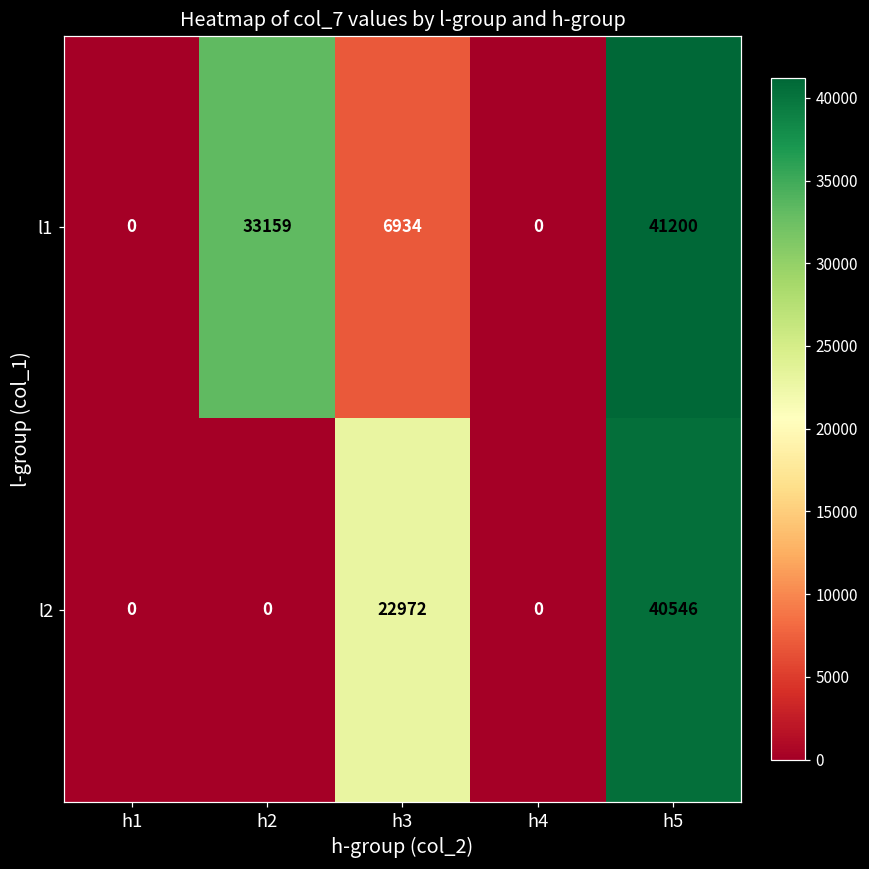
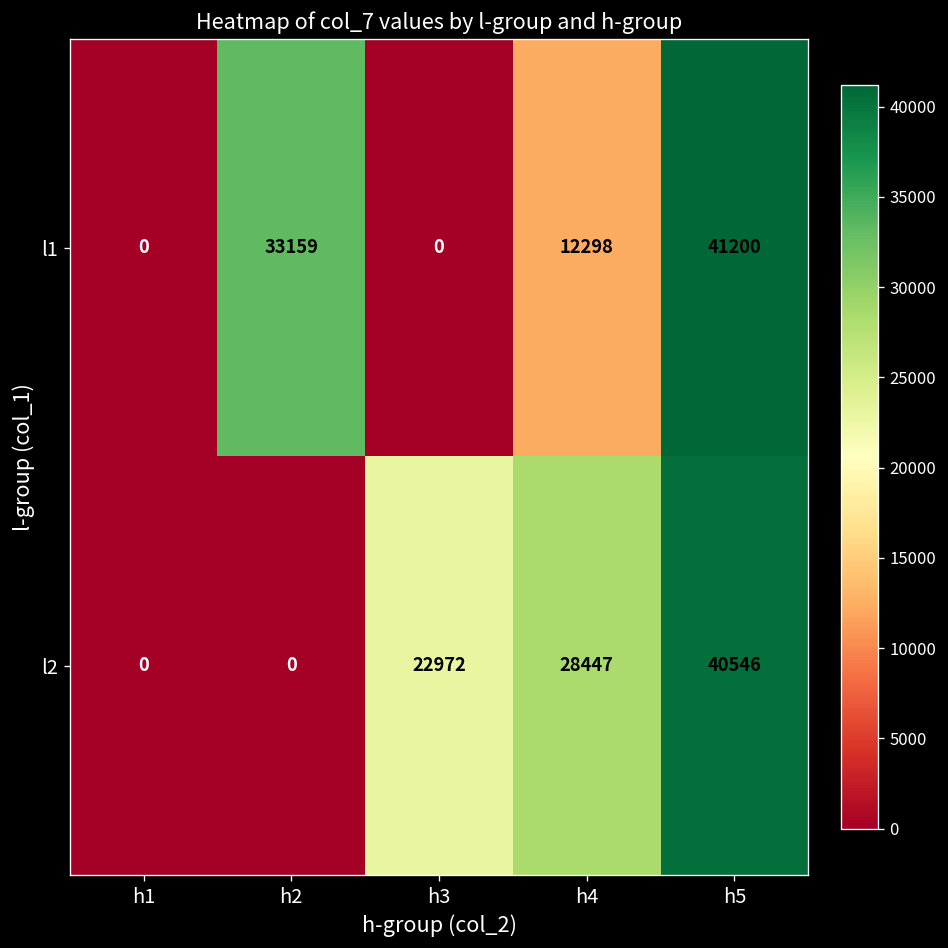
l1, h3: 6934 -> 0
l1, h4: 0 -> 12298
l2, h4: 0 -> 28447
